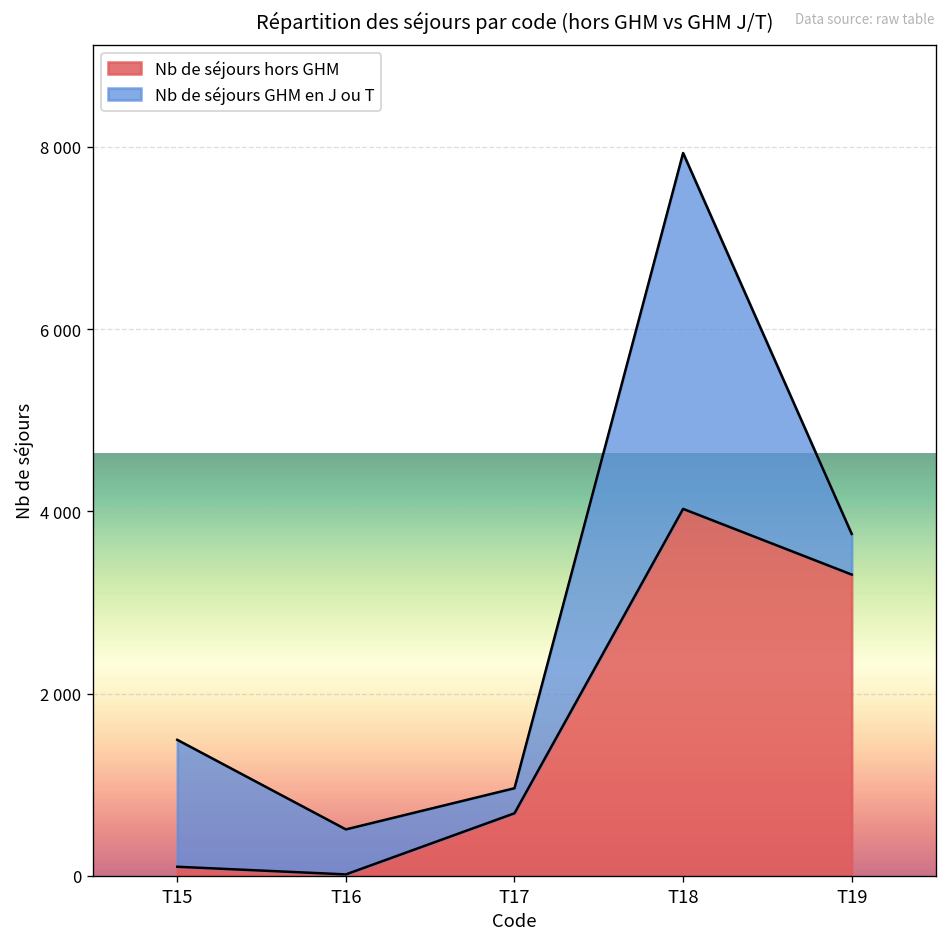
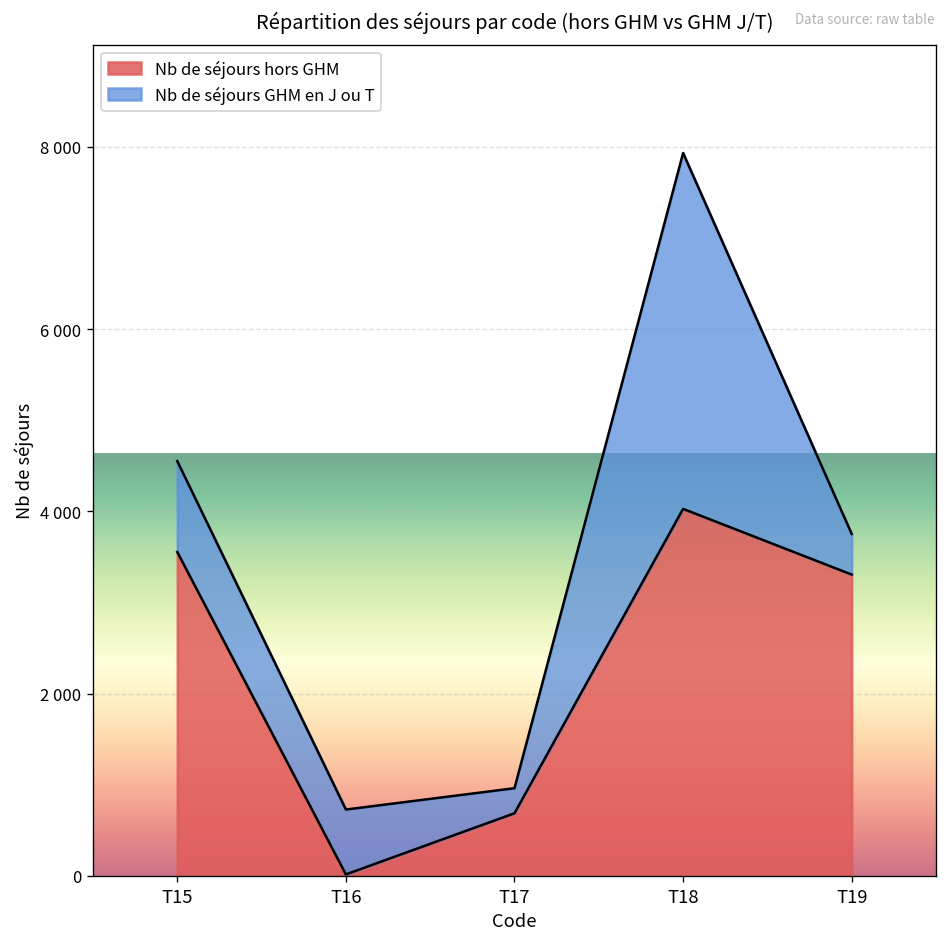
Nb de séjours hors GHM, T15: 100 -> 3600
Nb de séjours GHM en J ou T, T15: 1400 -> 1000
Nb de séjours GHM en J ou T, T16: 500 -> 700
